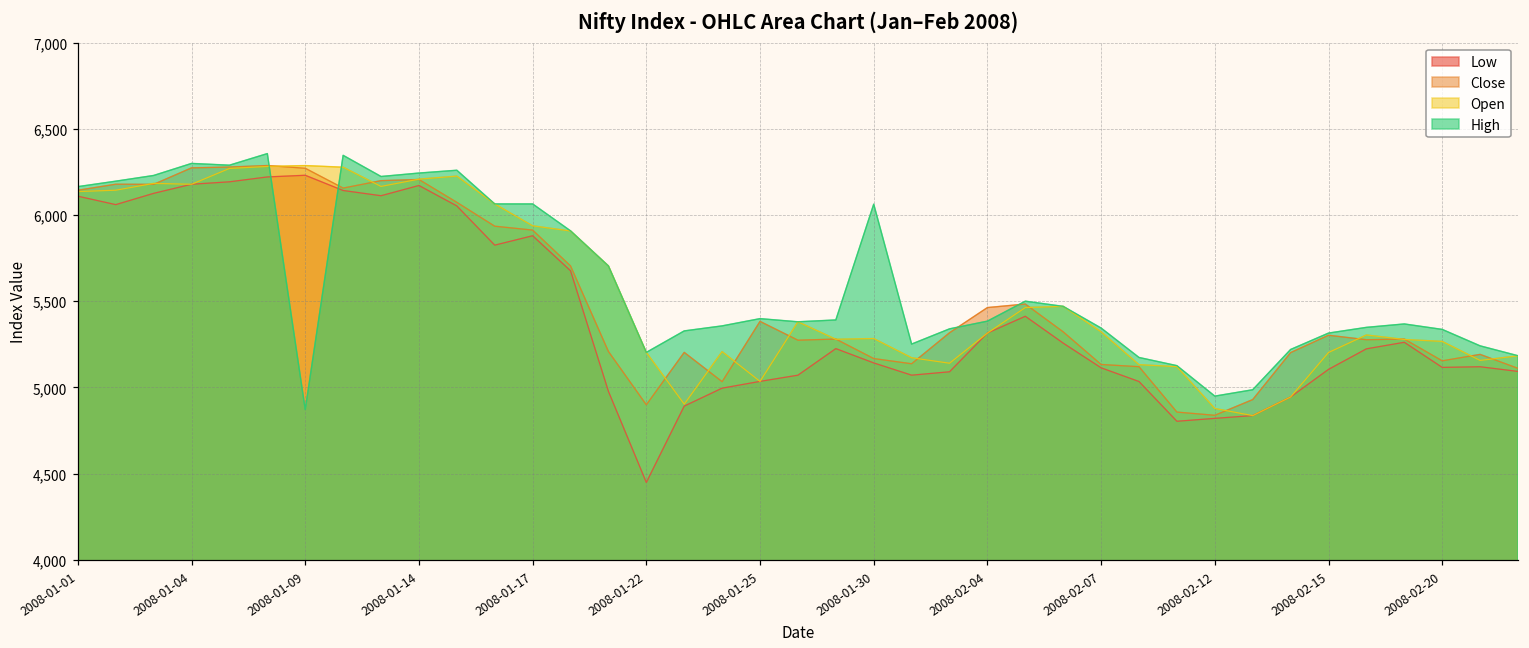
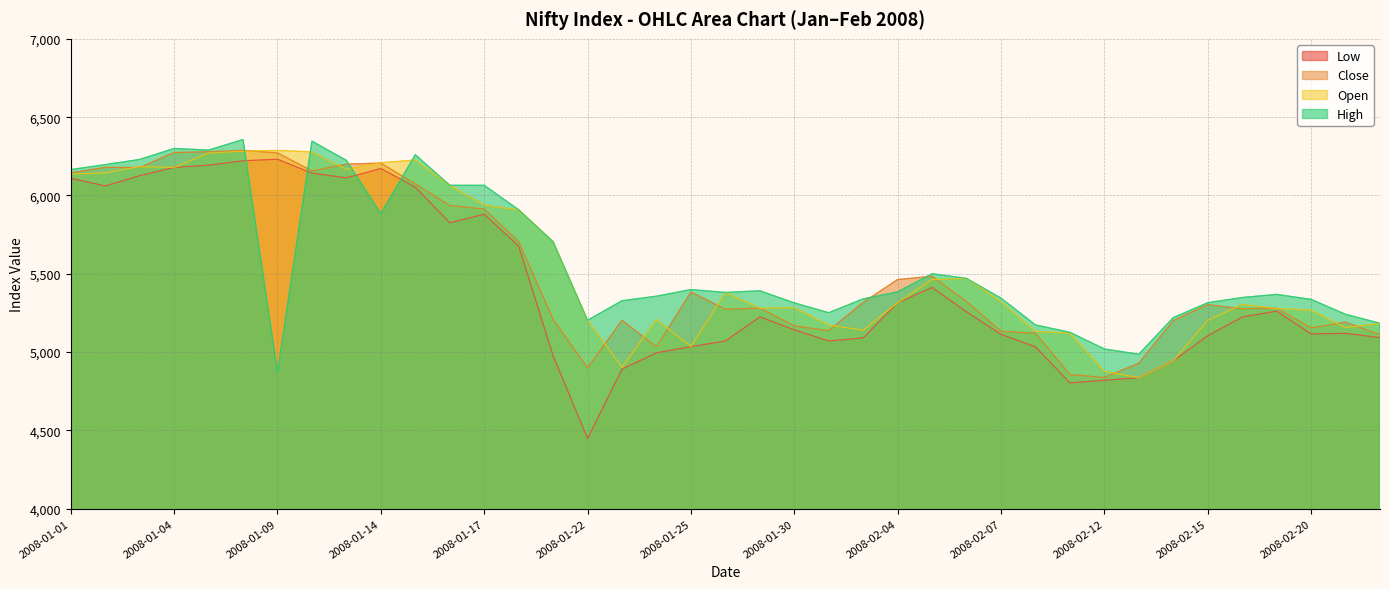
High, 2008-01-14: 6,240 -> 5,880
High, 2008-01-30: 6,060 -> 5,310
High, 2008-02-12: 4,950 -> 5,020
